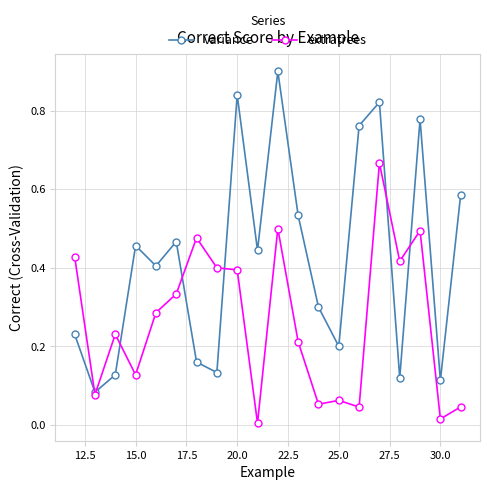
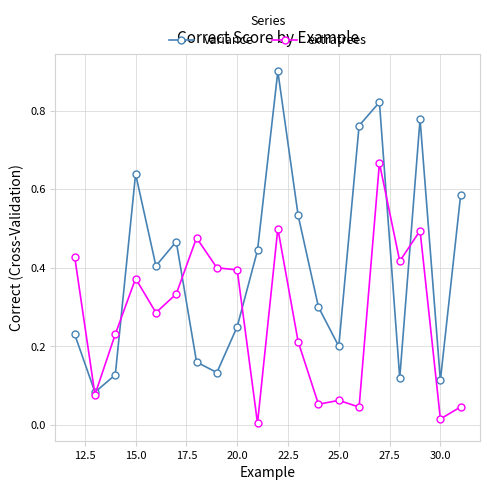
variance, 15.0: 0.46 -> 0.64
extratrees, 15.0: 0.13 -> 0.37
variance, 20.0: 0.84 -> 0.25
